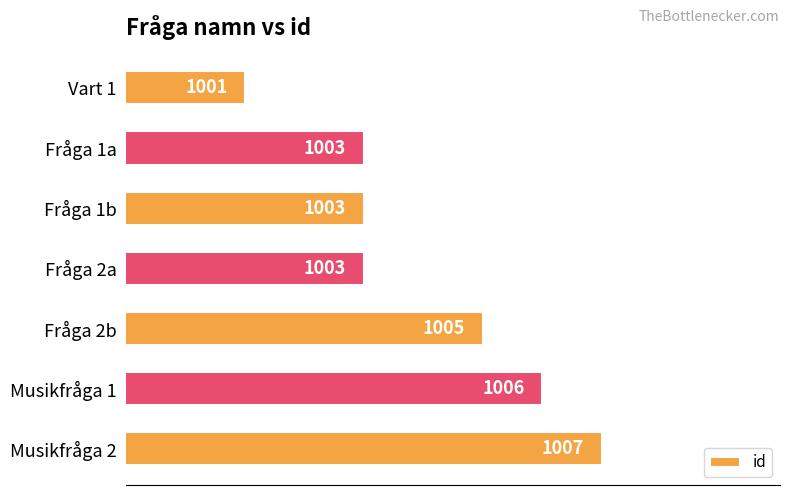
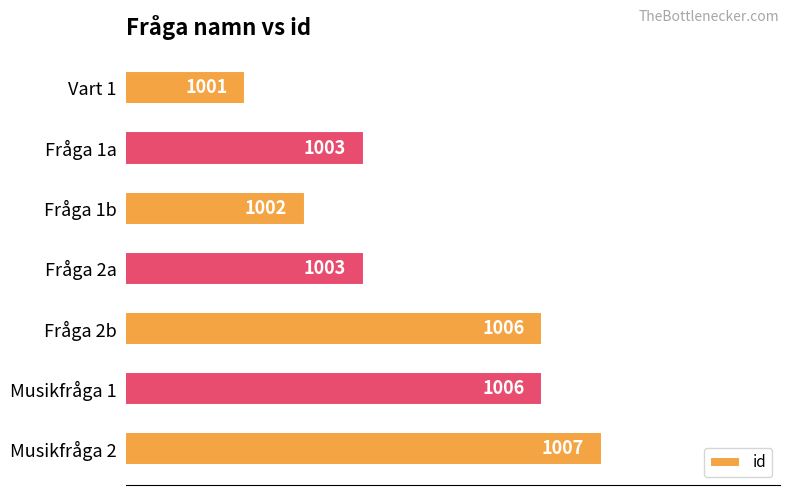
Fråga 1b: 1003 -> 1002
Fråga 2b: 1005 -> 1006
